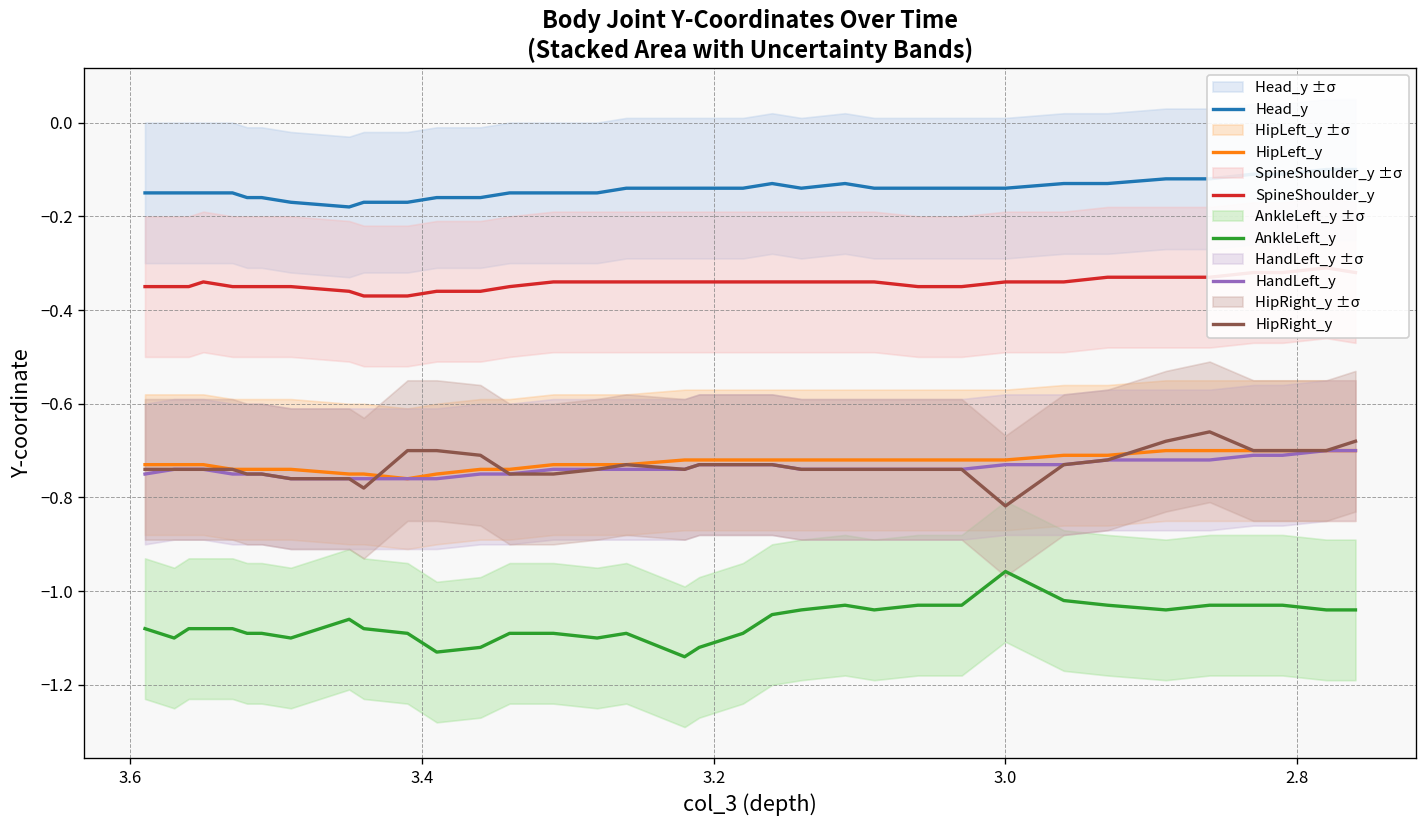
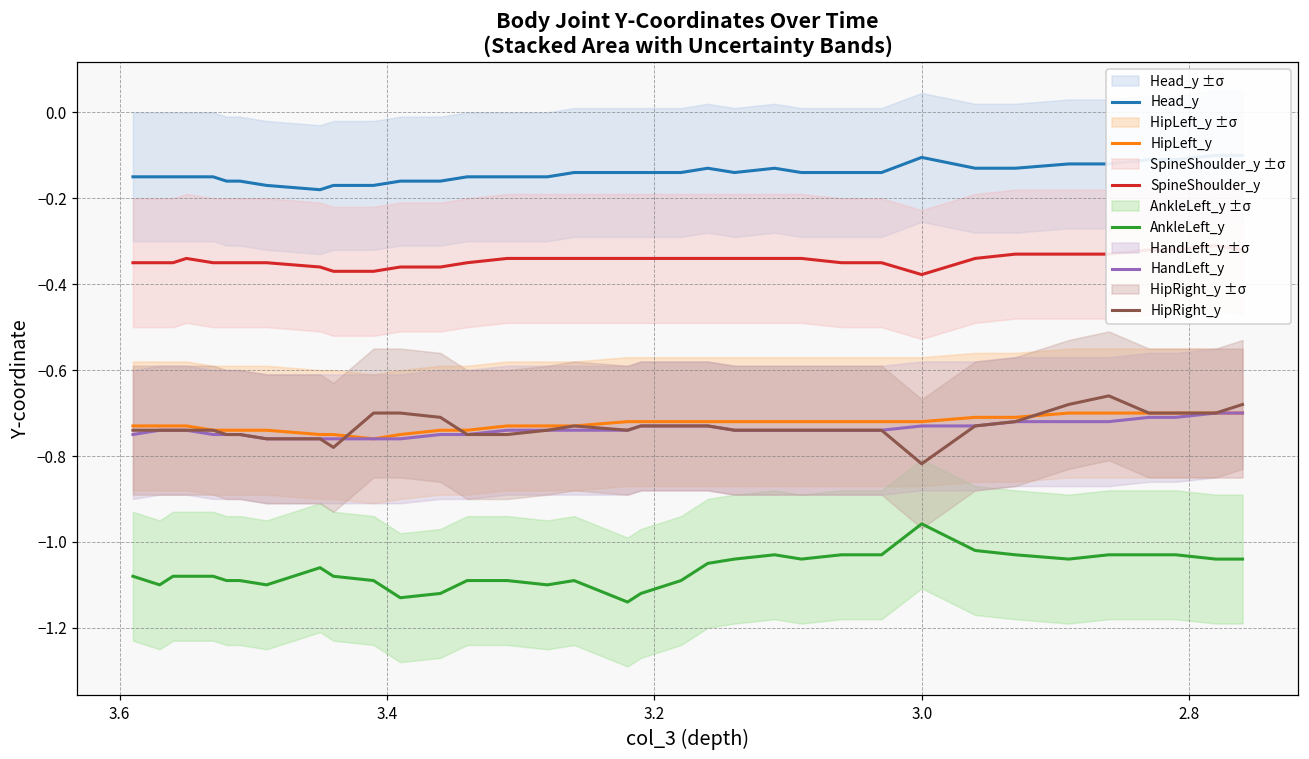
Head_y, 3.0: -0.14 -> -0.10
SpineShoulder_y, 3.0: -0.34 -> -0.38
